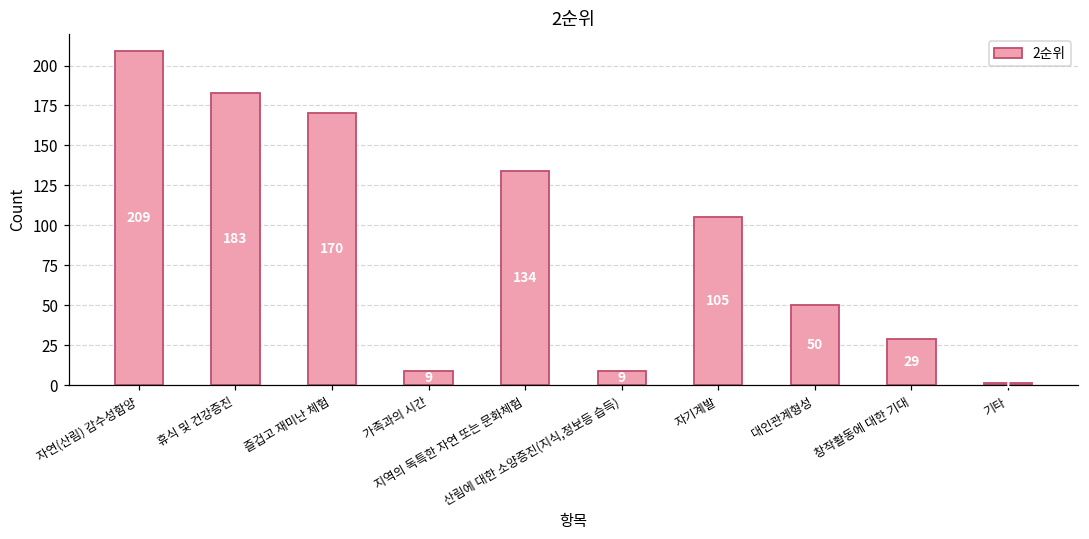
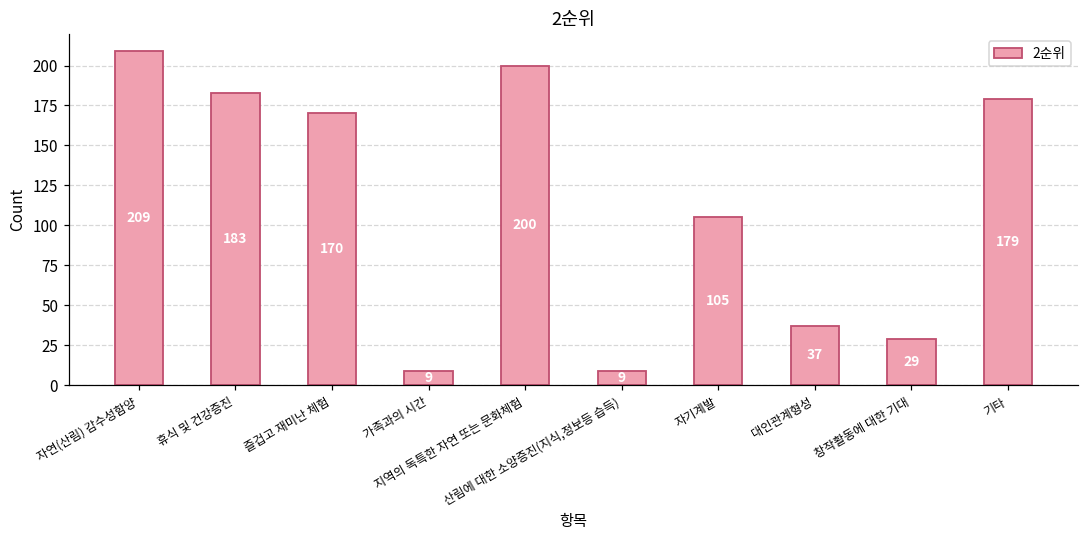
지역의 독특한 자연 또는 문화체험: 134 -> 200
대인관계형성: 50 -> 37
기타: 1 -> 179
